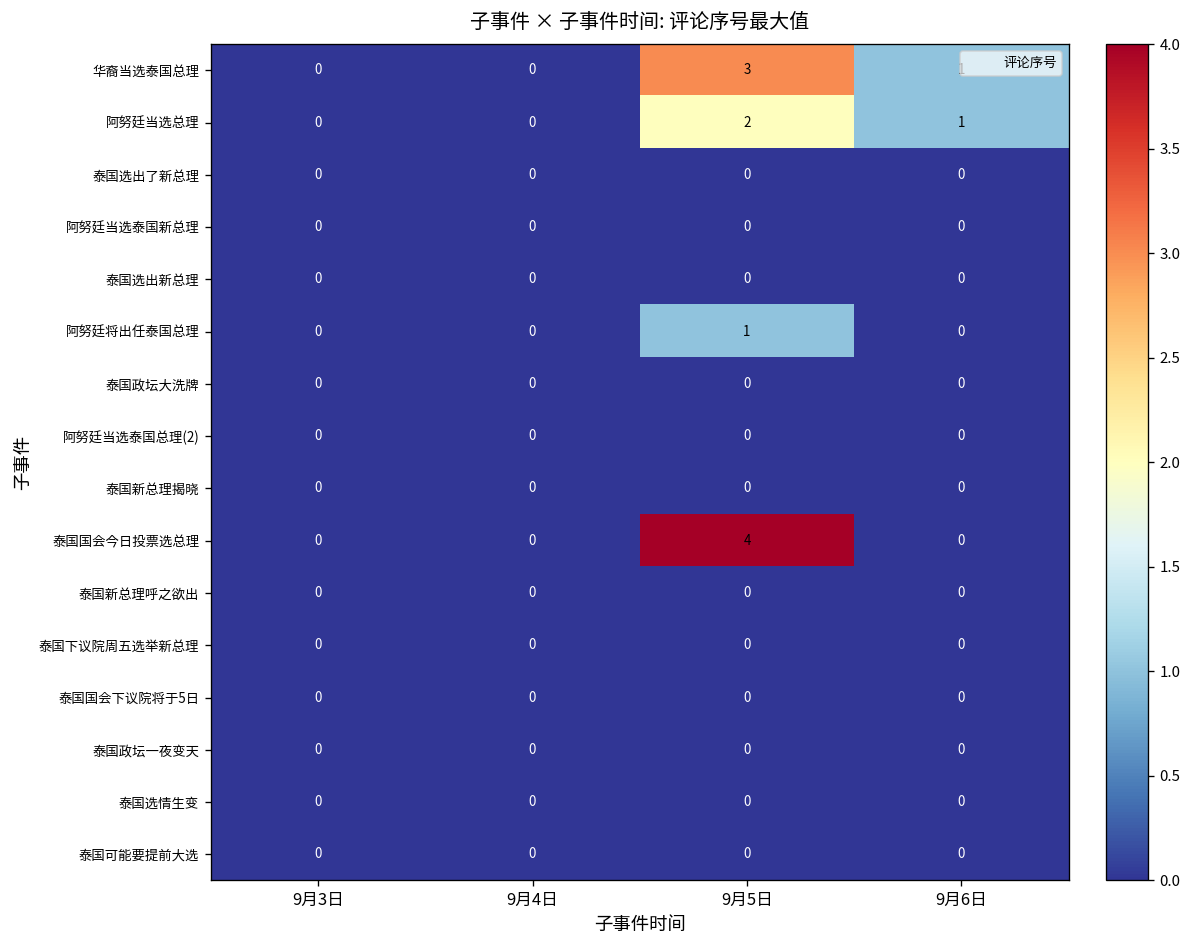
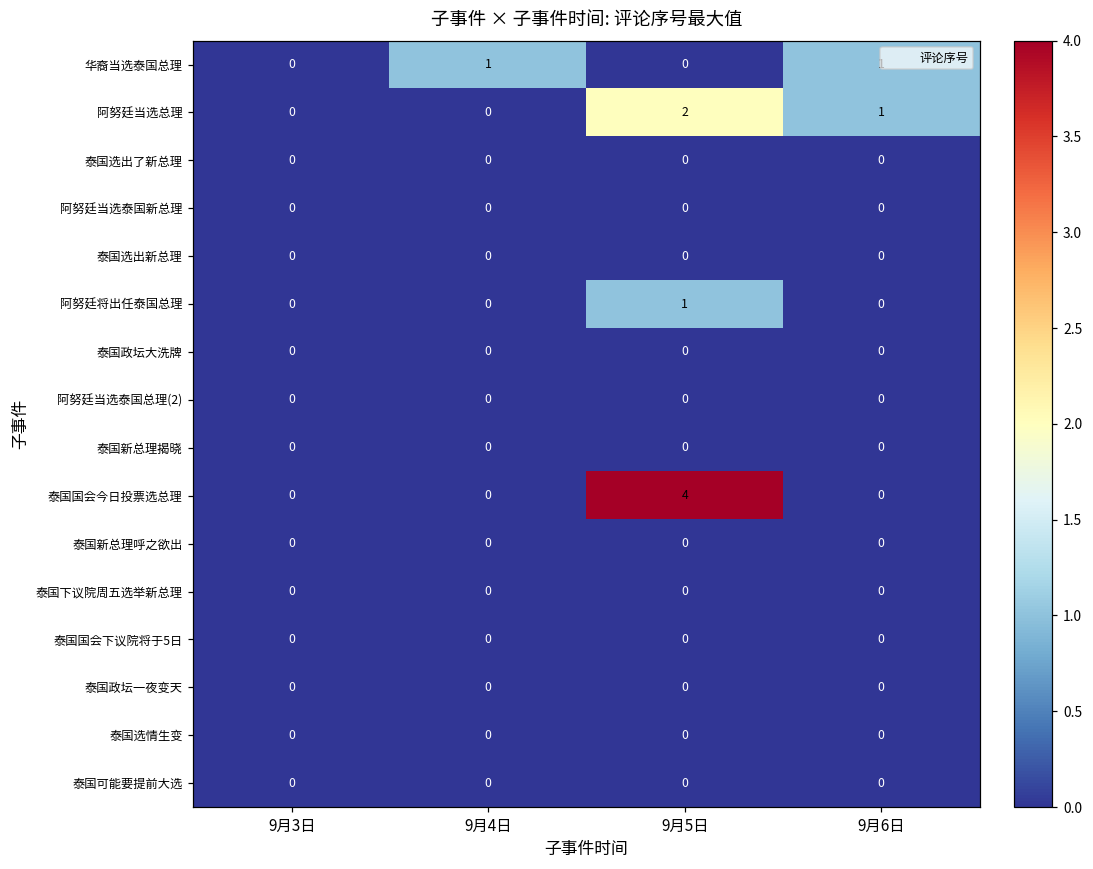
华裔当选泰国总理, 9月4日: 0 -> 1
华裔当选泰国总理, 9月5日: 3 -> 0
